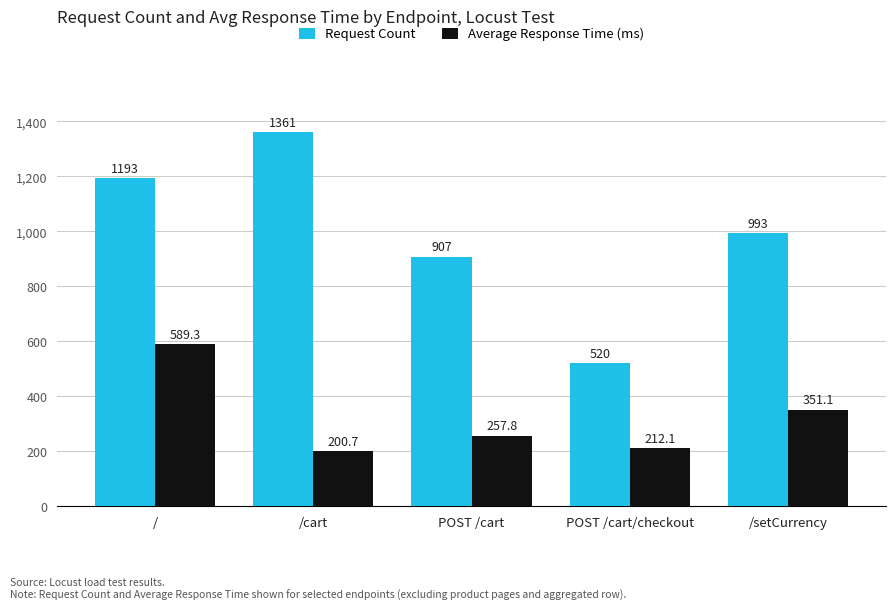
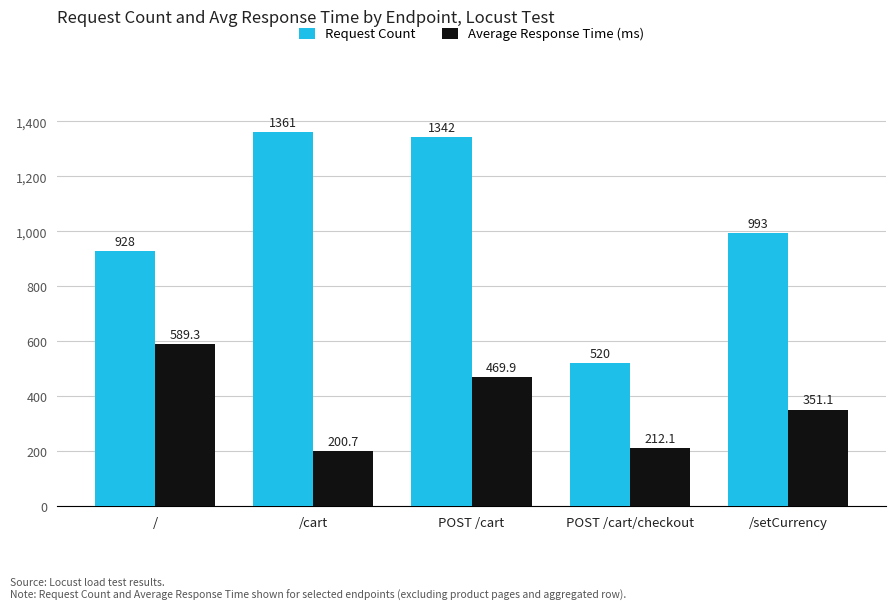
Request Count, /: 1193 -> 928
Request Count, POST /cart: 907 -> 1342
Average Response Time (ms), POST /cart: 257.8 -> 469.9
